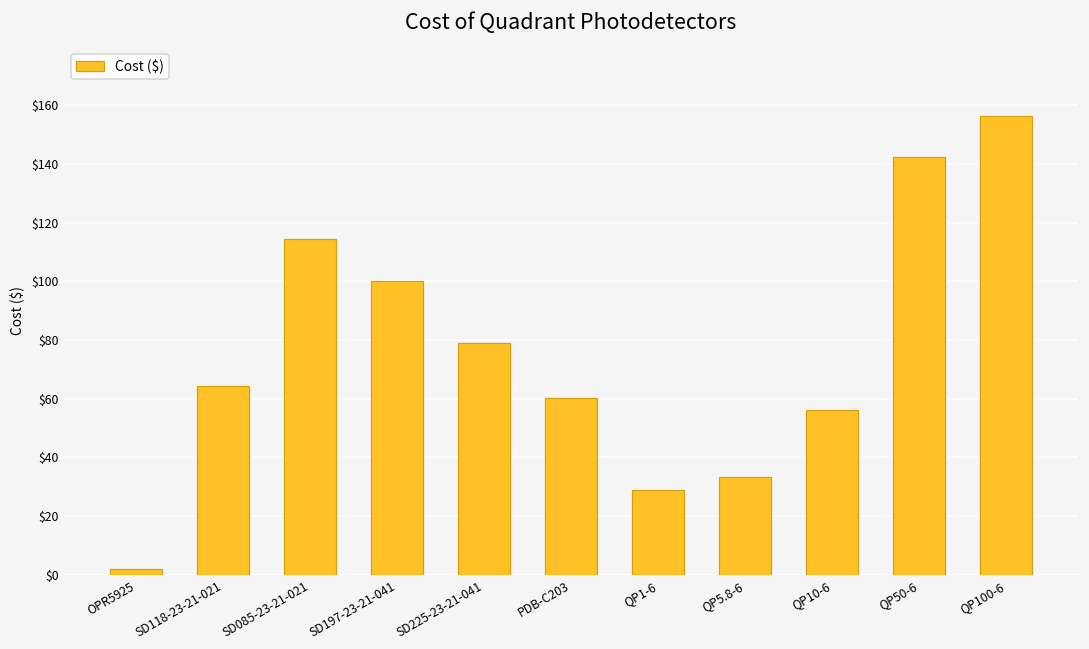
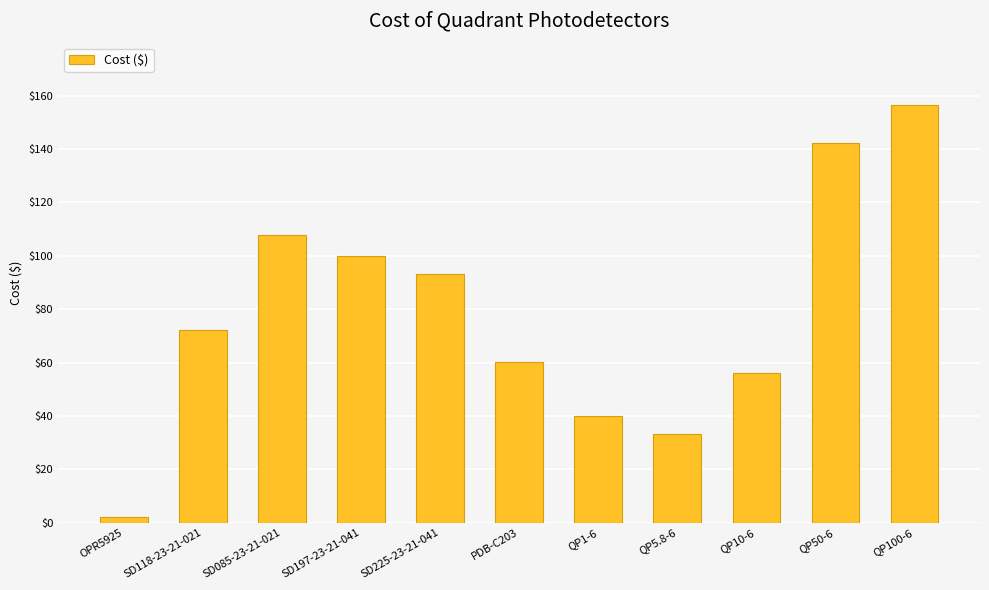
SD118-23-21-021: $65 -> $72
SD085-23-21-021: $114 -> $108
SD225-23-21-041: $79 -> $93
QP1-6: $29 -> $40
